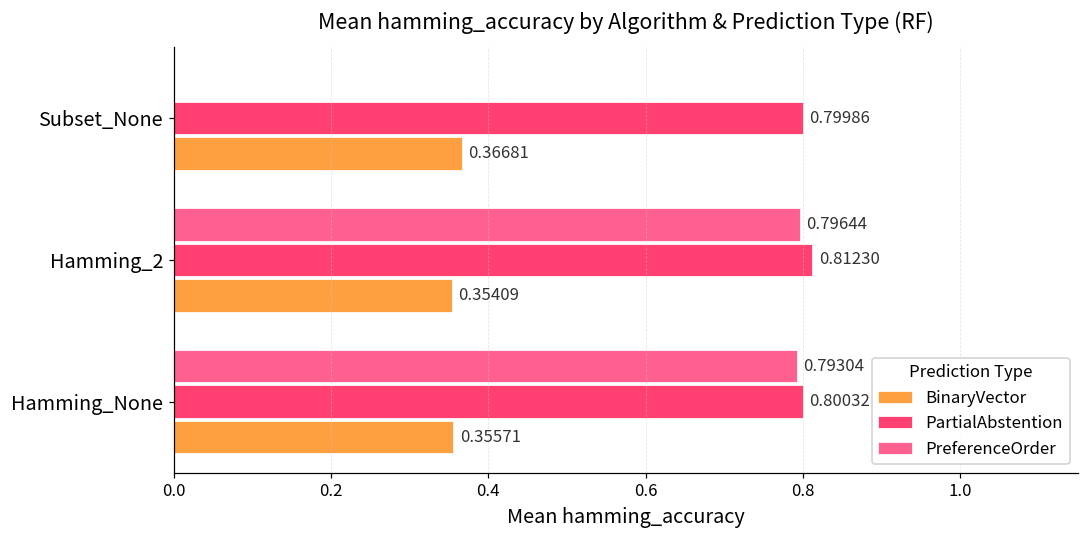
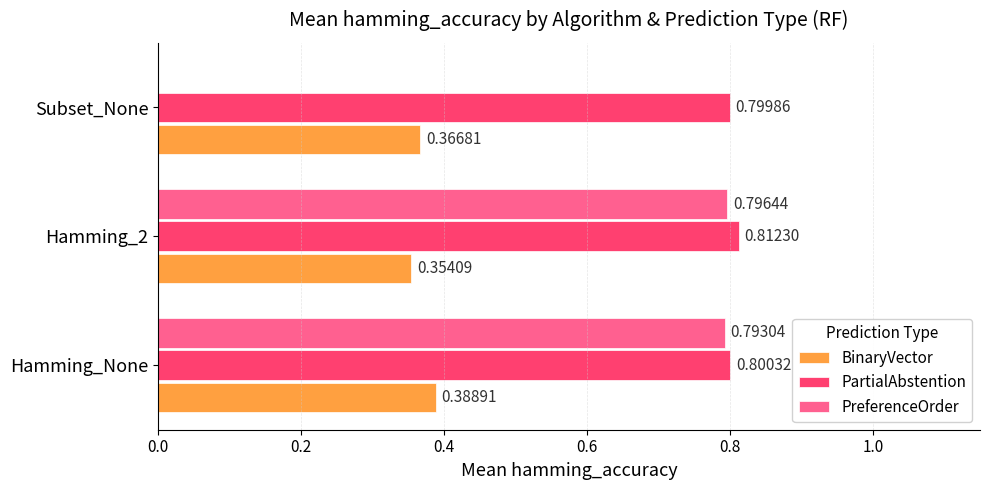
BinaryVector, Hamming_None: 0.35571 -> 0.38891
